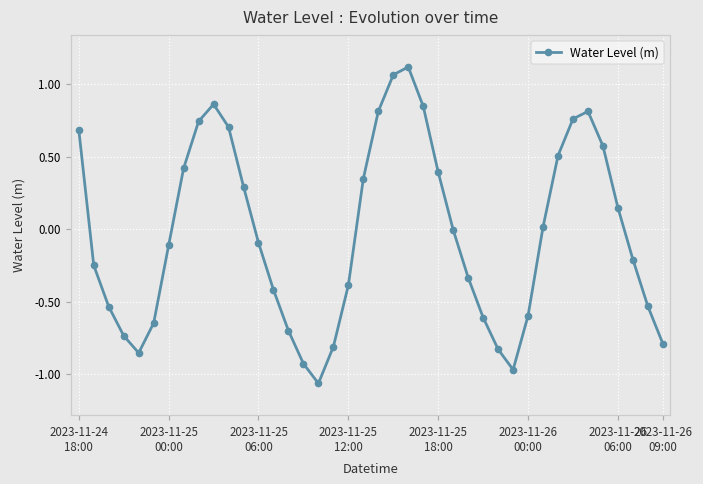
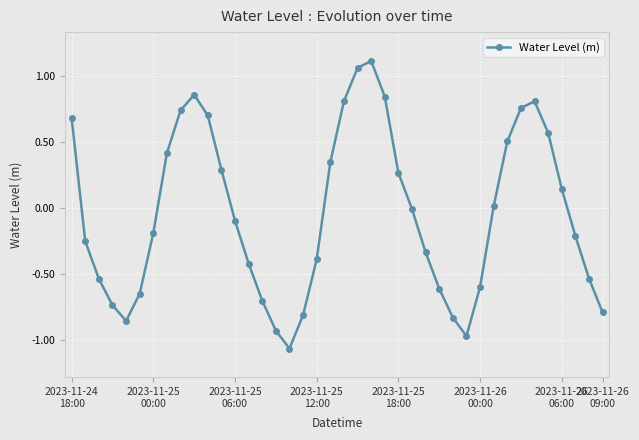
2023-11-25 00:00: -0.11 -> -0.19
2023-11-25 18:00: 0.39 -> 0.27
